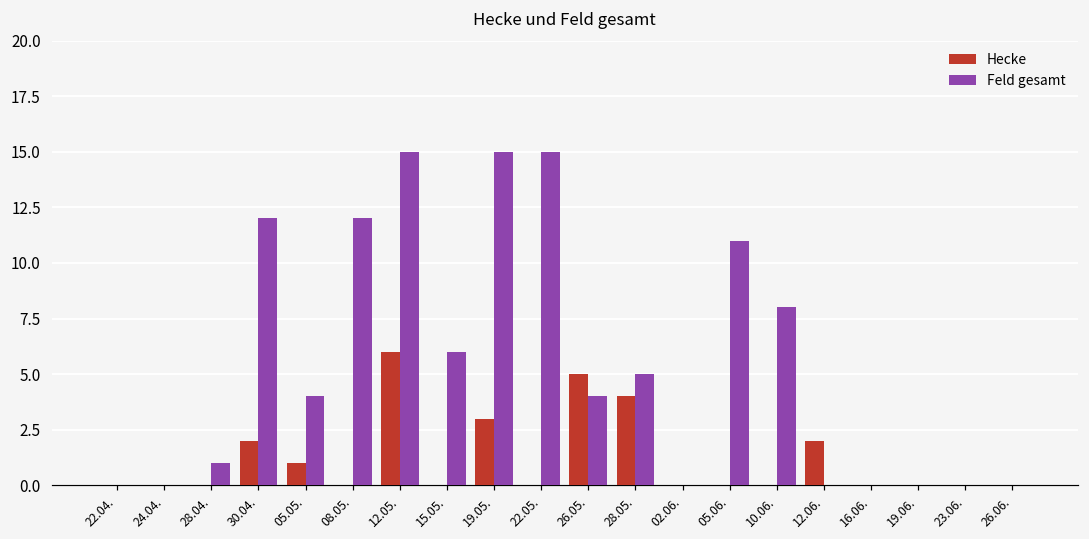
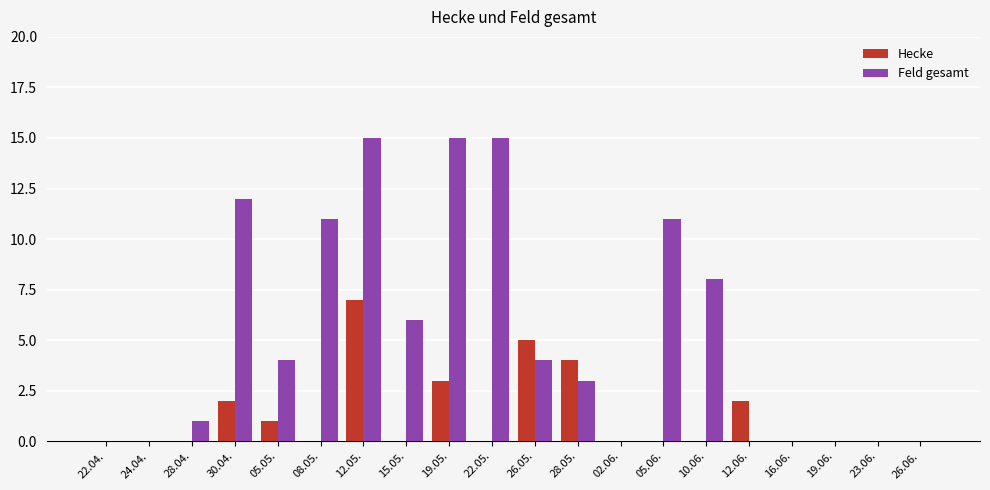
Feld gesamt, 08.05.: 12 -> 11
Hecke, 12.05.: 6 -> 7
Feld gesamt, 28.05.: 5 -> 3
